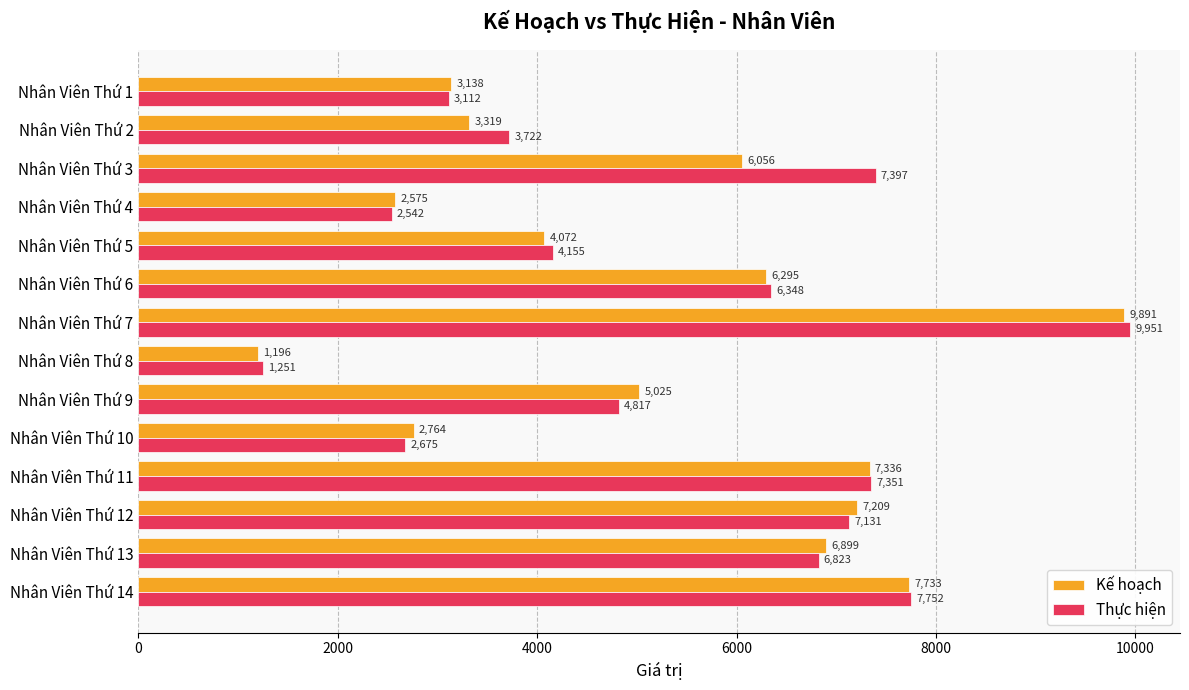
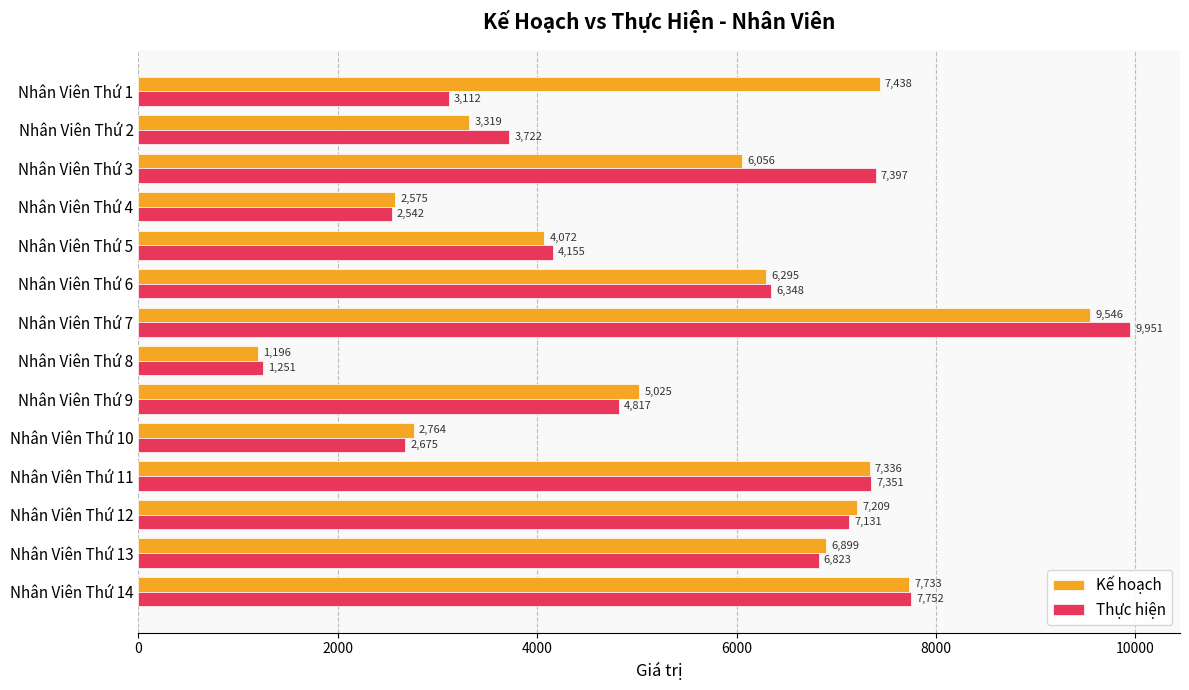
Kế hoạch, Nhân Viên Thứ 1: 3,138 -> 7,438
Kế hoạch, Nhân Viên Thứ 7: 9,891 -> 9,546
